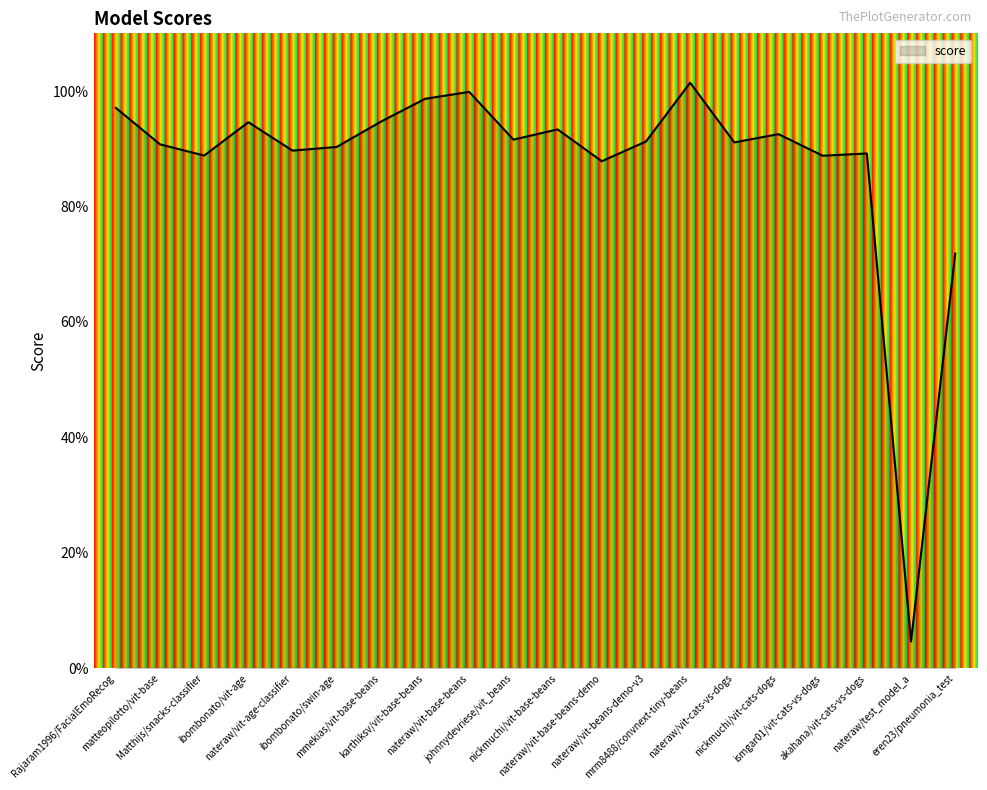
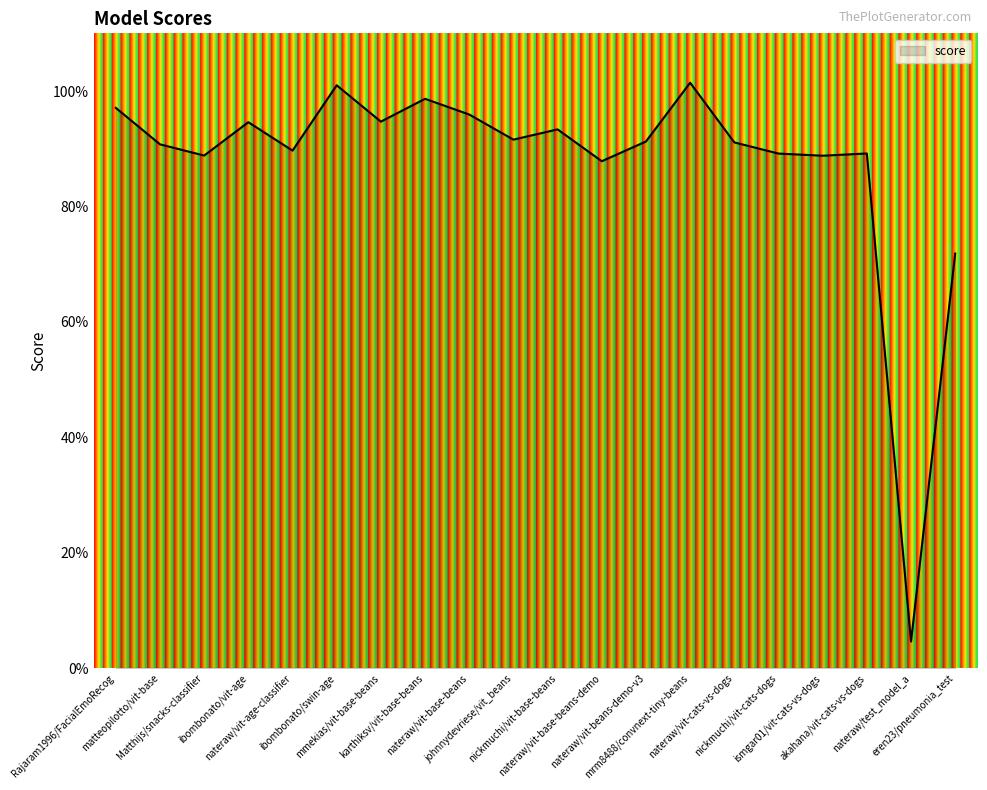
ibombonato/swin-age: 90% -> 101%
nateraw/vit-base-beans: 100% -> 96%
nickmuchi/vit-cats-dogs: 93% -> 89%
